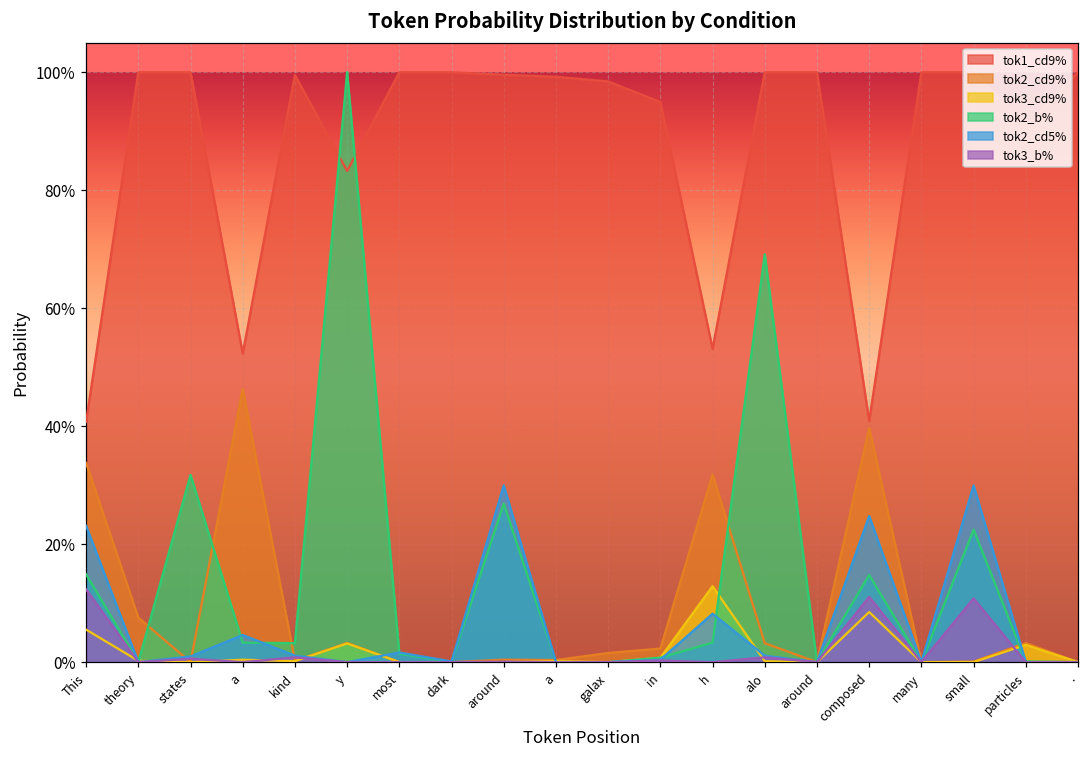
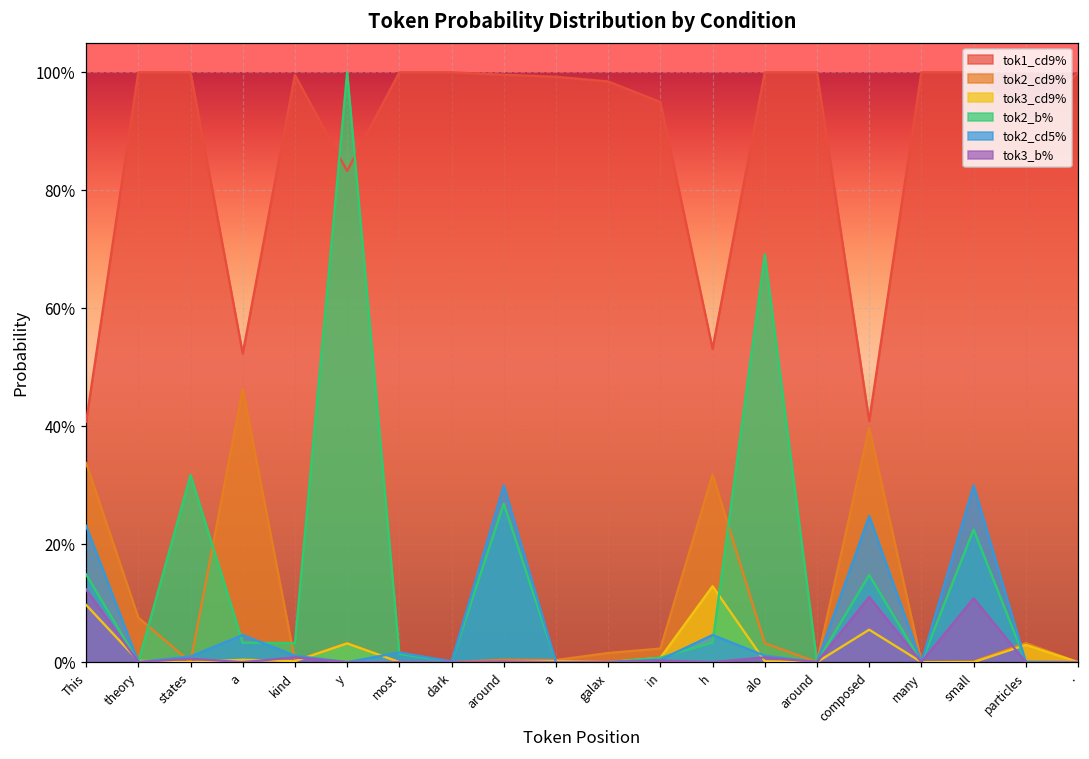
tok3_cd9%, This: 6% -> 10%
tok2_cd5%, h: 8% -> 5%
tok3_cd9%, composed: 9% -> 6%
